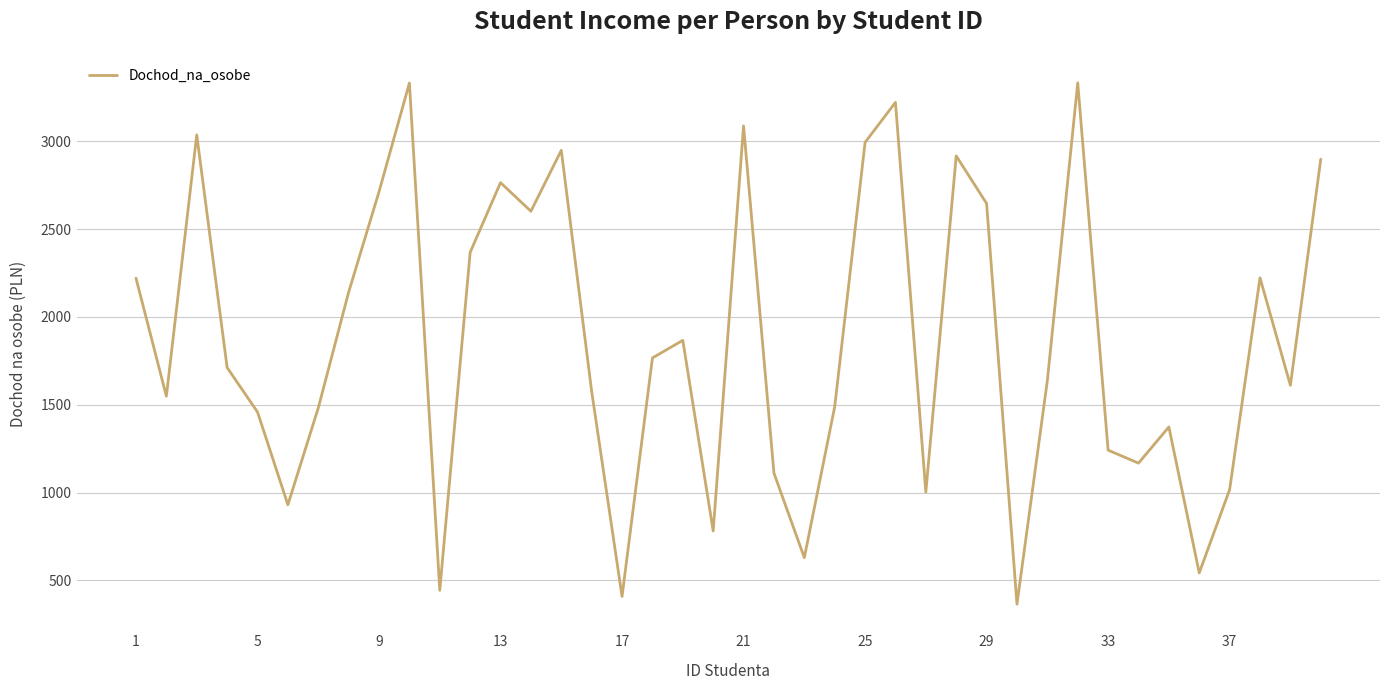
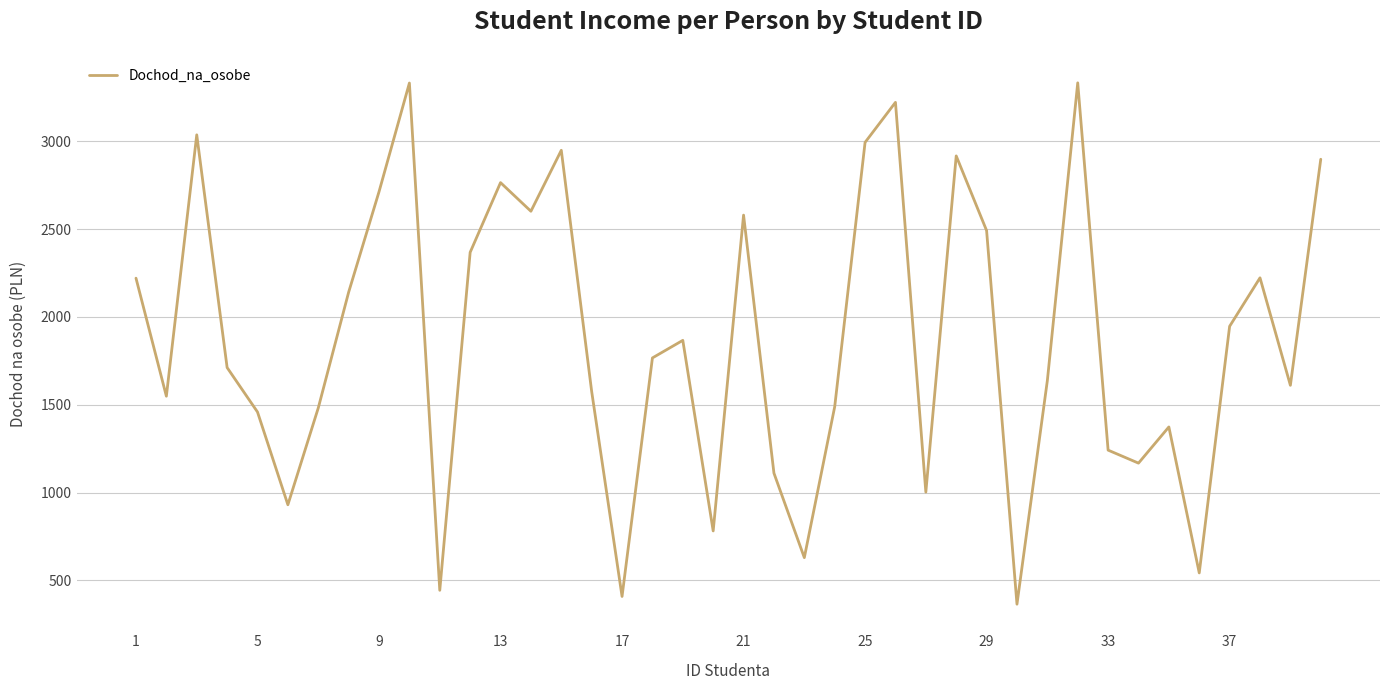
21: 3090 -> 2580
29: 2650 -> 2490
37: 1020 -> 1950
